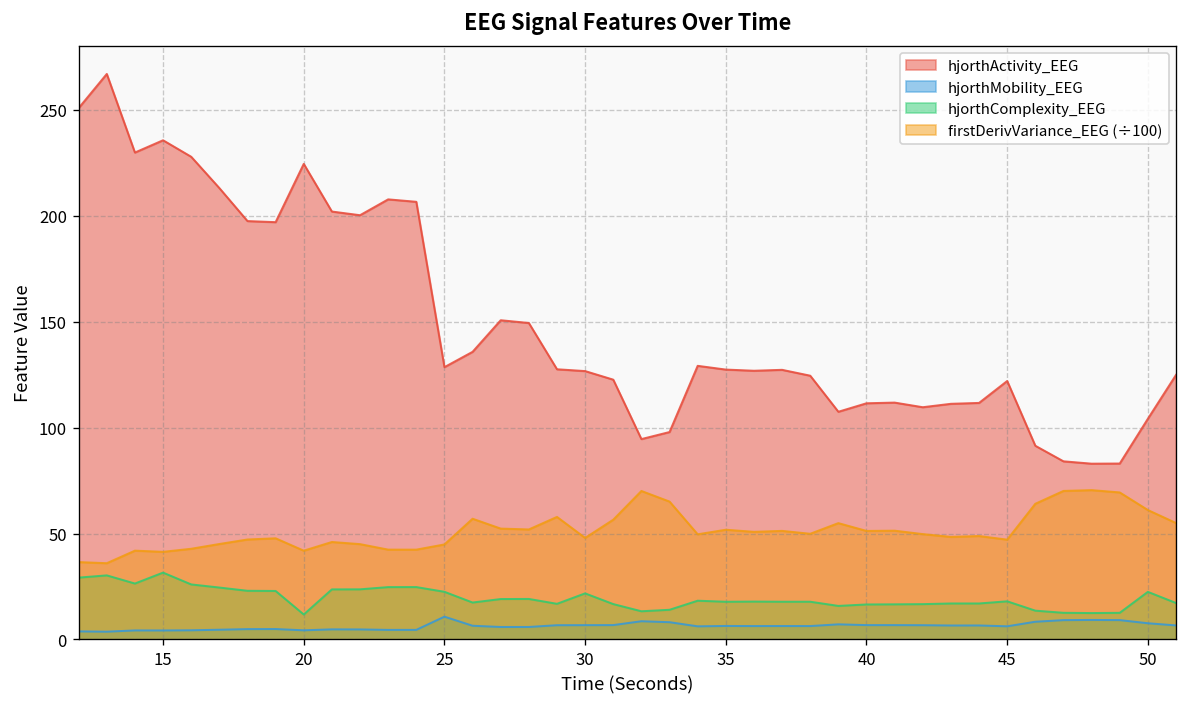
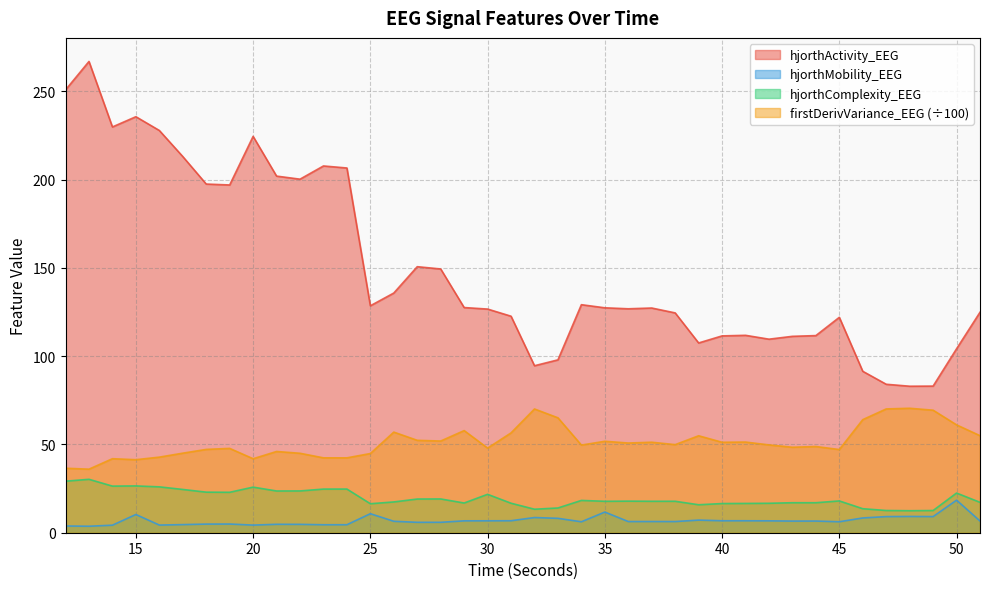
hjorthMobility_EEG, 15: 4 -> 10
hjorthComplexity_EEG, 15: 32 -> 27
hjorthComplexity_EEG, 20: 12 -> 26
hjorthComplexity_EEG, 25: 23 -> 16
hjorthMobility_EEG, 35: 6 -> 12
hjorthMobility_EEG, 50: 8 -> 18
